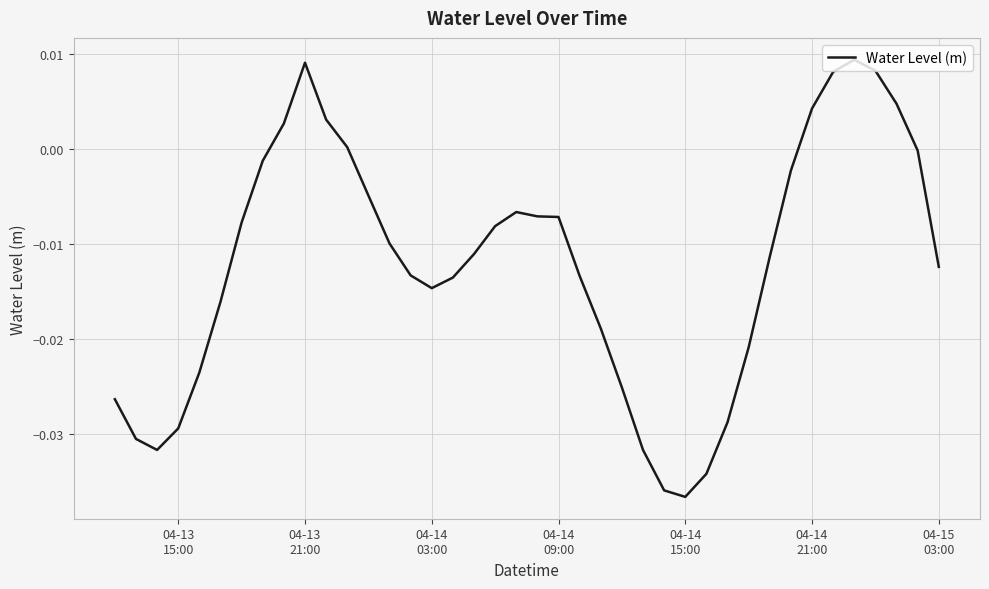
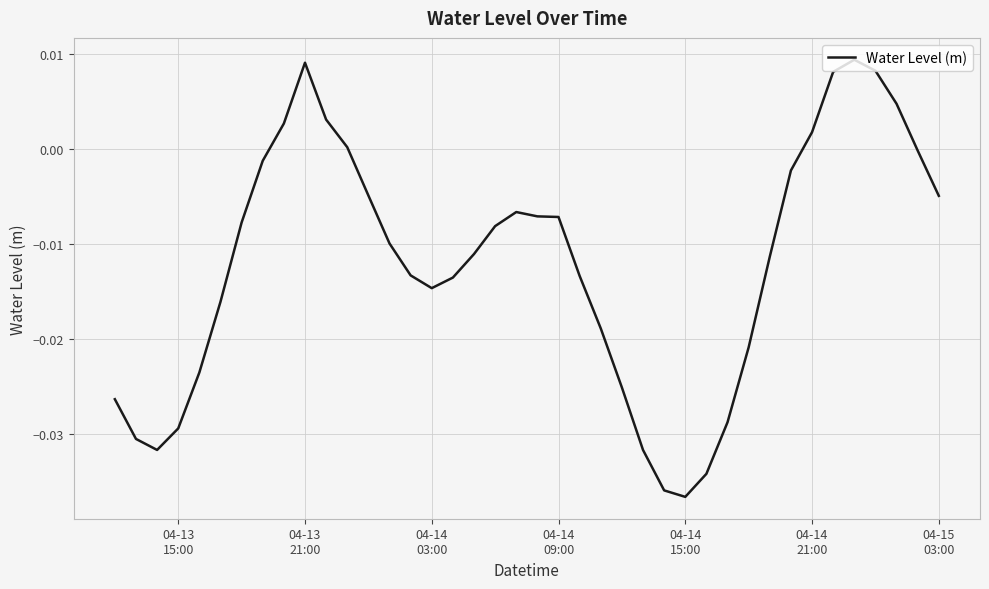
04-14 21:00: 0.004 -> 0.002
04-15 03:00: -0.012 -> -0.005
